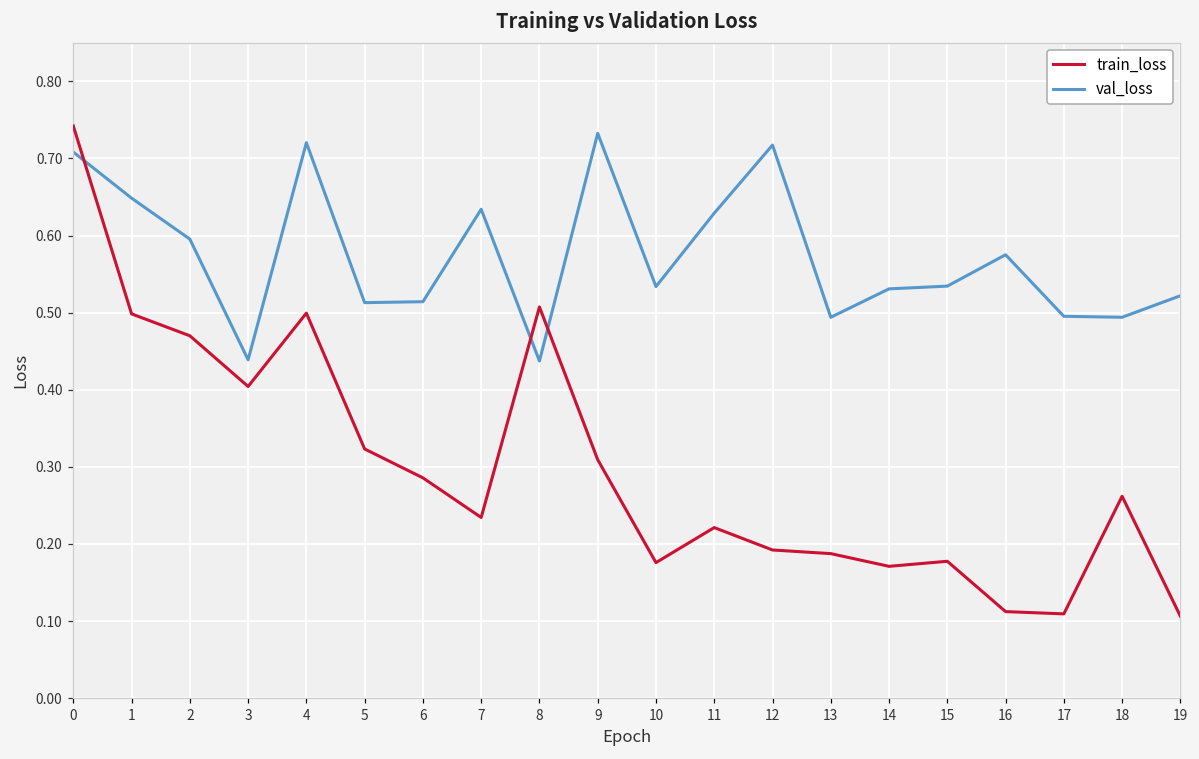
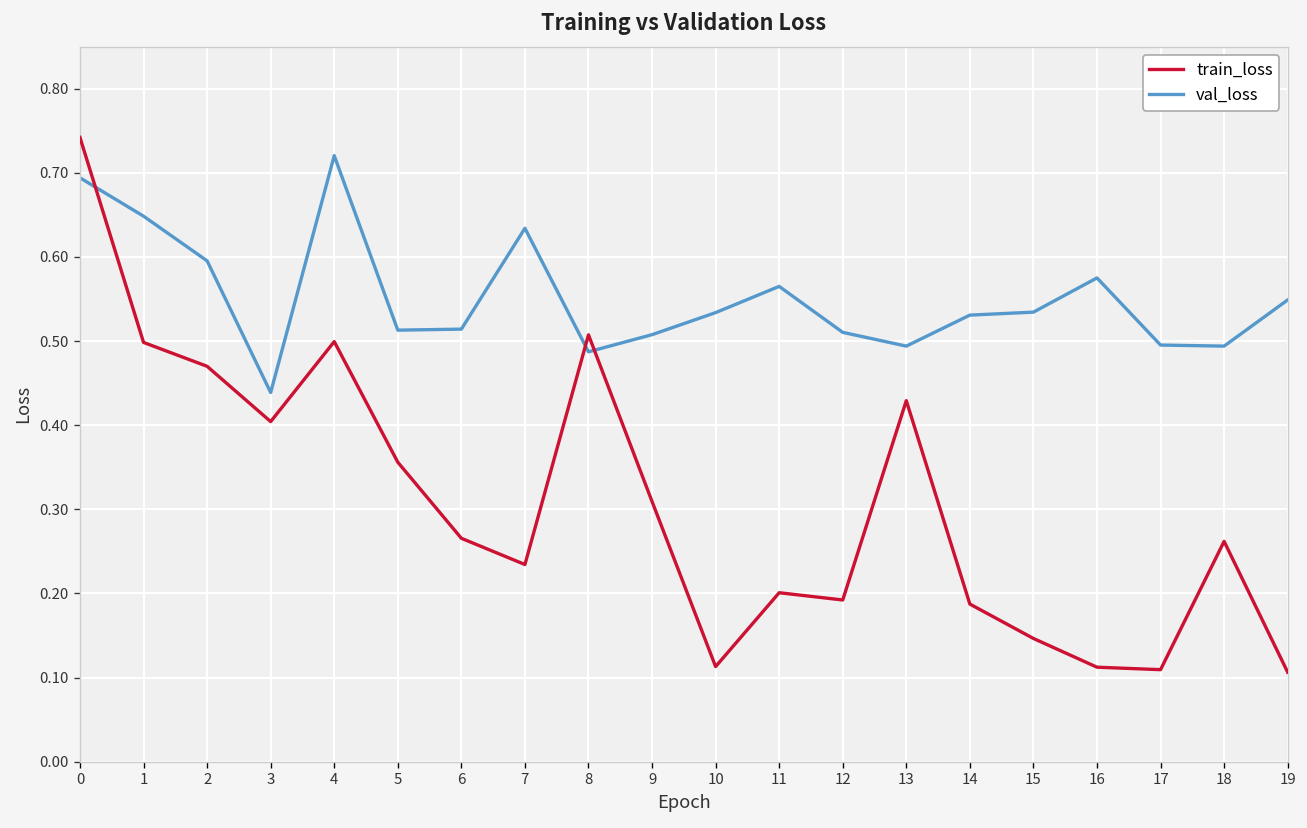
val_loss, 0: 0.71 -> 0.69
train_loss, 5: 0.32 -> 0.36
train_loss, 6: 0.29 -> 0.27
val_loss, 8: 0.44 -> 0.49
val_loss, 9: 0.73 -> 0.51
train_loss, 10: 0.18 -> 0.11
train_loss, 11: 0.22 -> 0.20
val_loss, 11: 0.63 -> 0.57
val_loss, 12: 0.72 -> 0.51
train_loss, 13: 0.19 -> 0.43
train_loss, 14: 0.17 -> 0.19
train_loss, 15: 0.18 -> 0.15
val_loss, 19: 0.52 -> 0.55
